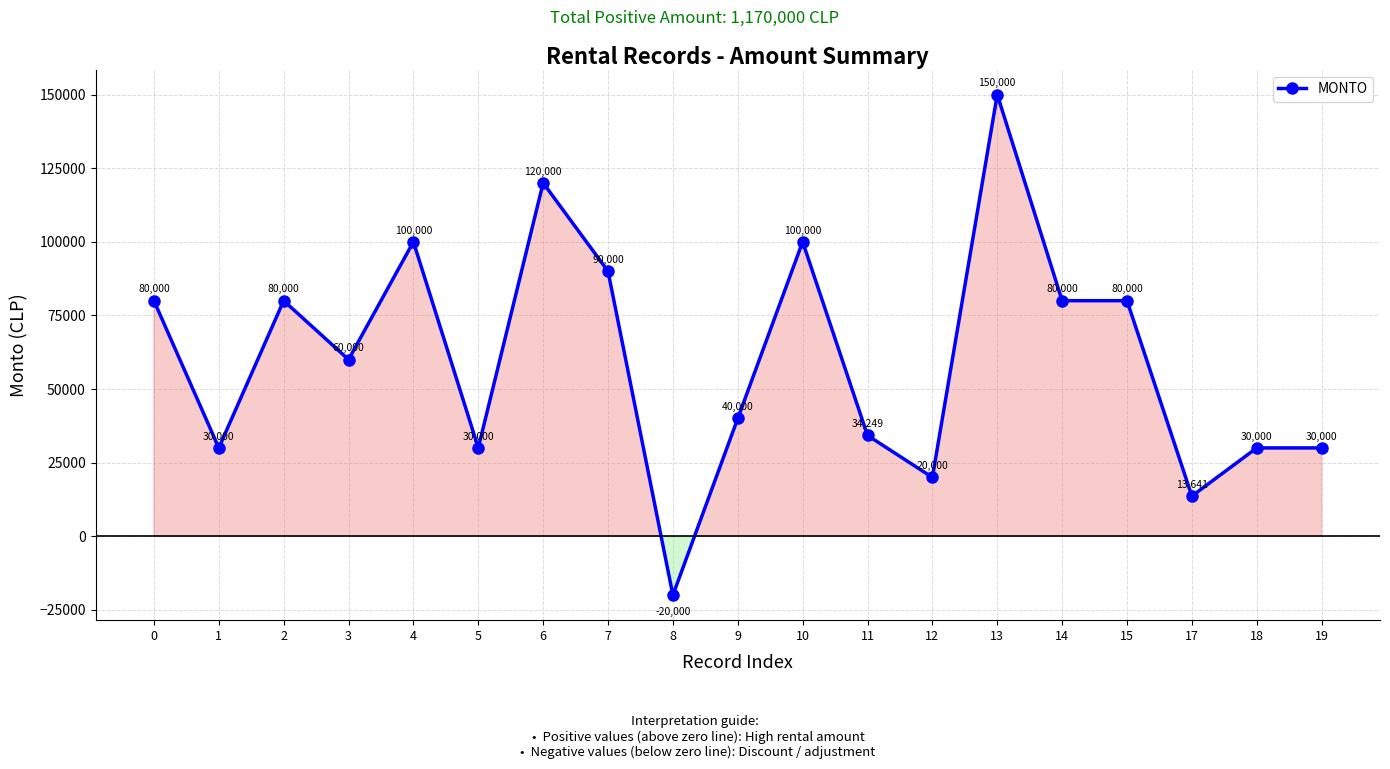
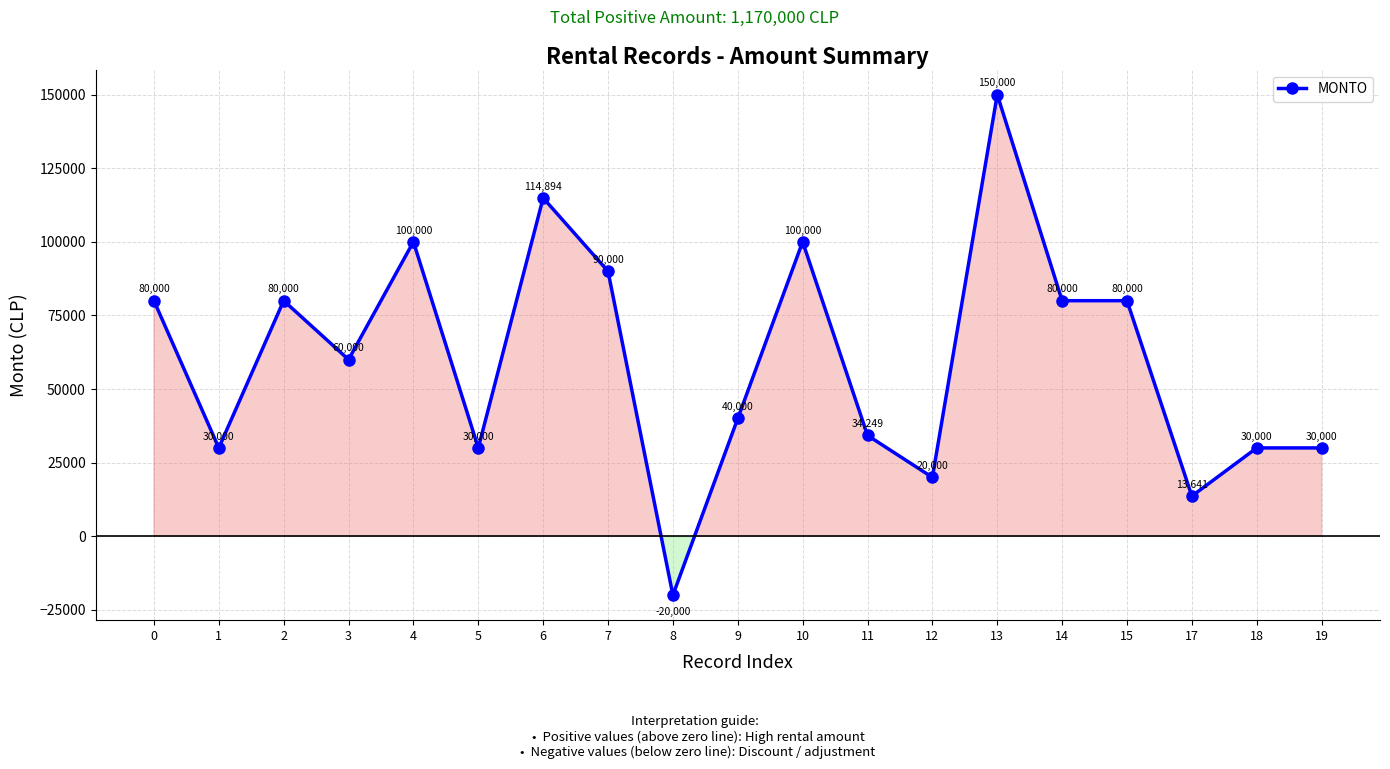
6: 120,000 -> 114,894
